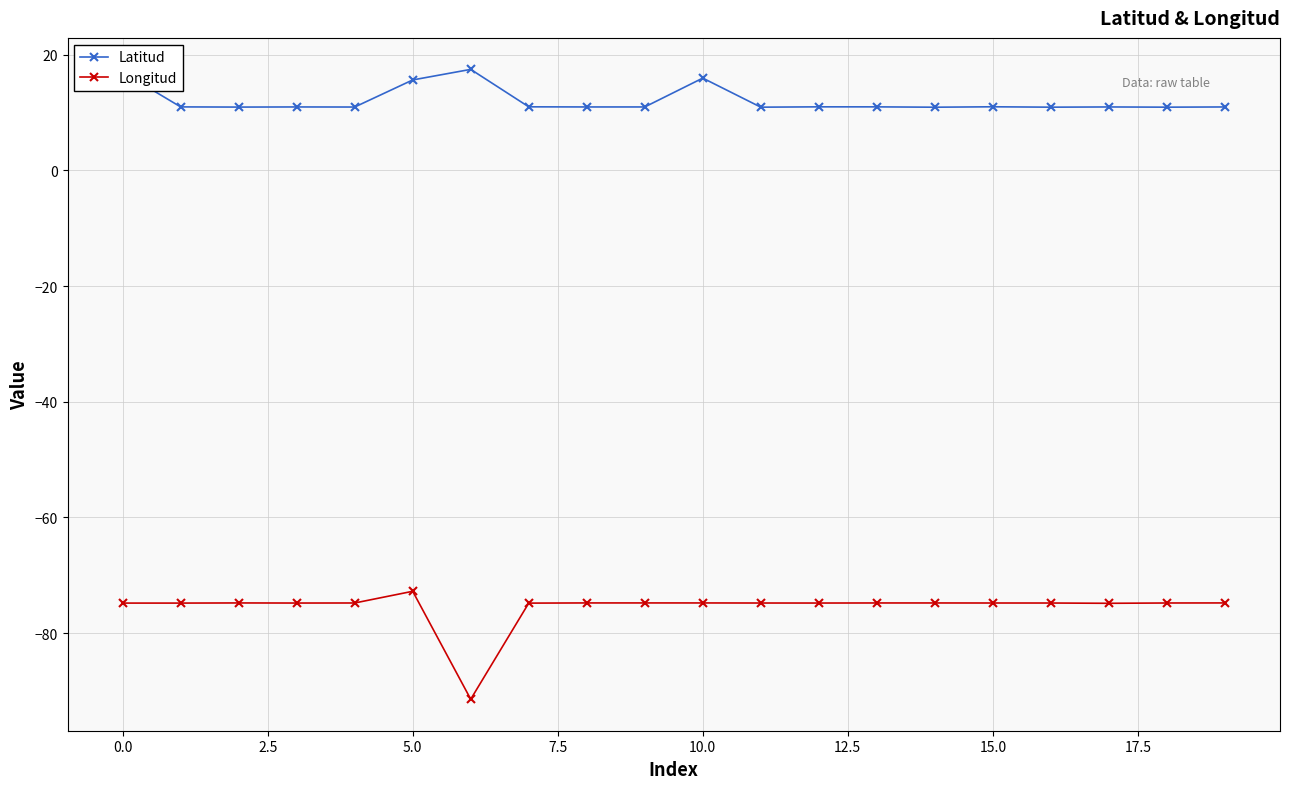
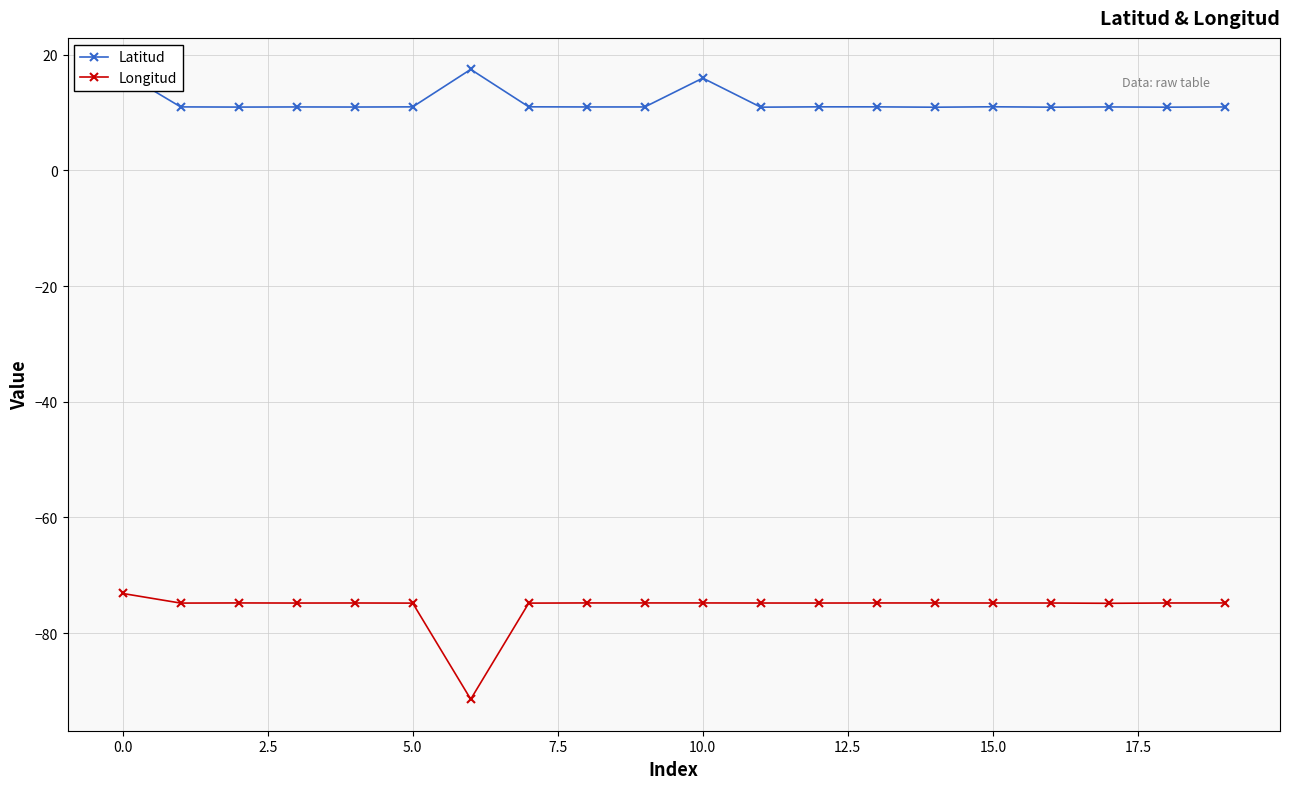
Longitud, 0.0: -75 -> -73
Latitud, 5.0: 16 -> 11
Longitud, 5.0: -73 -> -75
